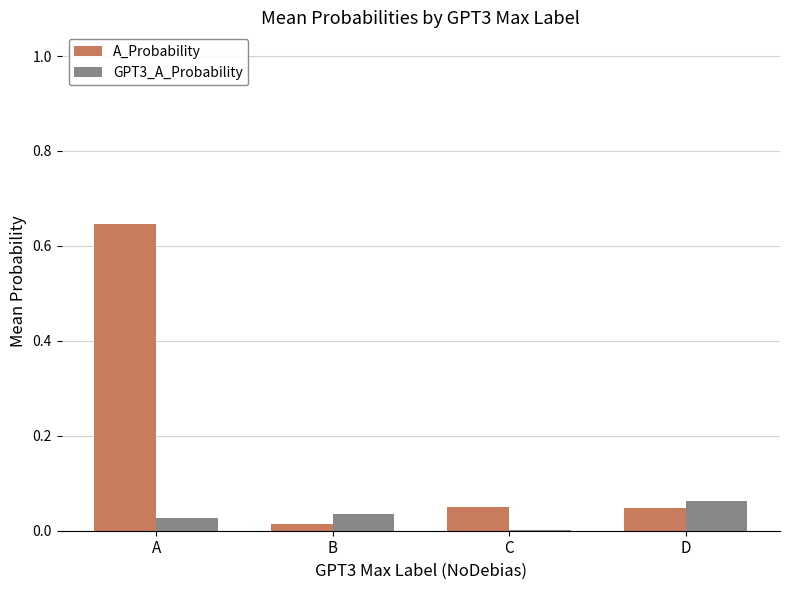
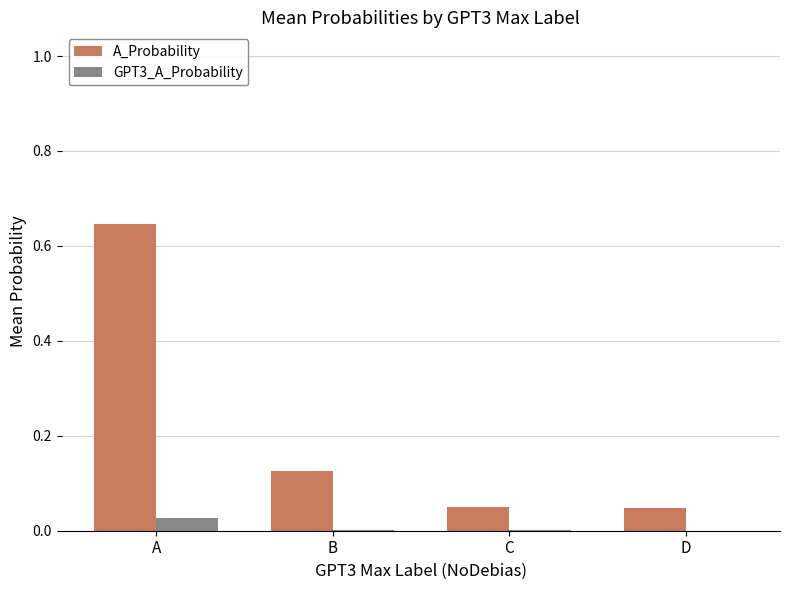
A_Probability, B: 0.01 -> 0.13
GPT3_A_Probability, B: 0.04 -> 0.00
GPT3_A_Probability, D: 0.06 -> 0.00
